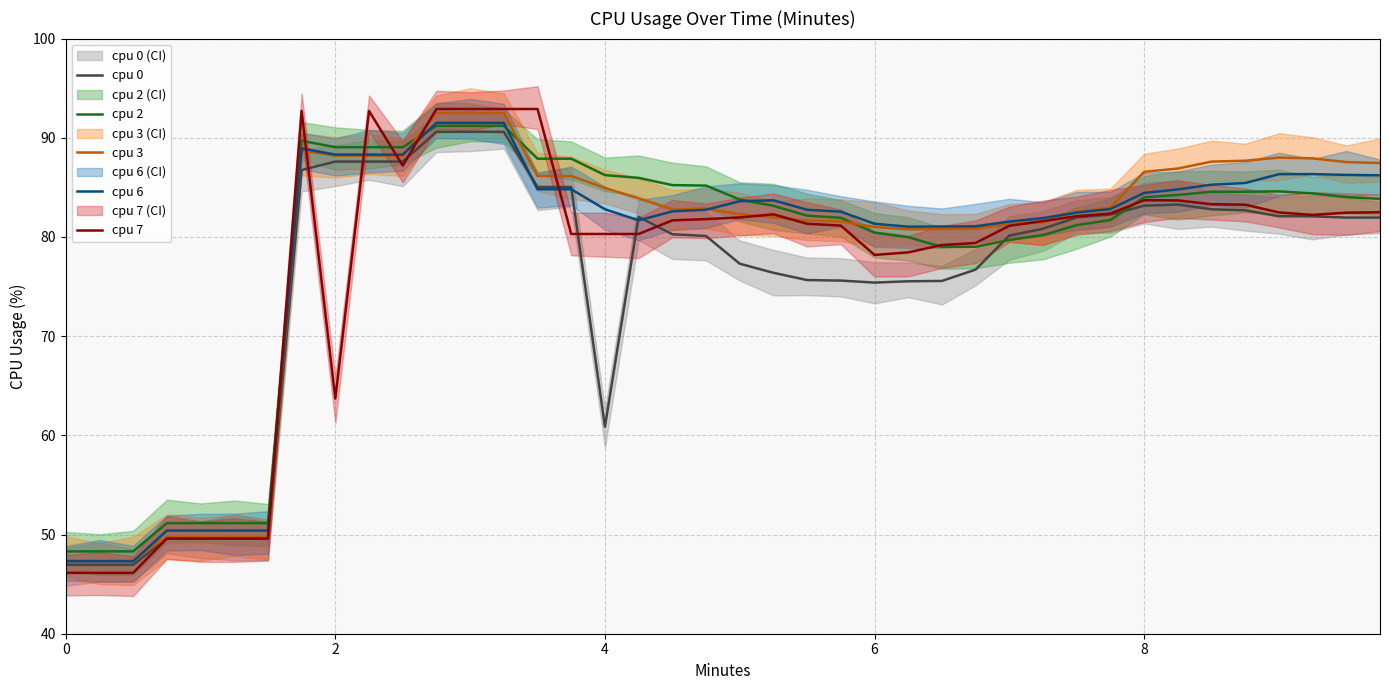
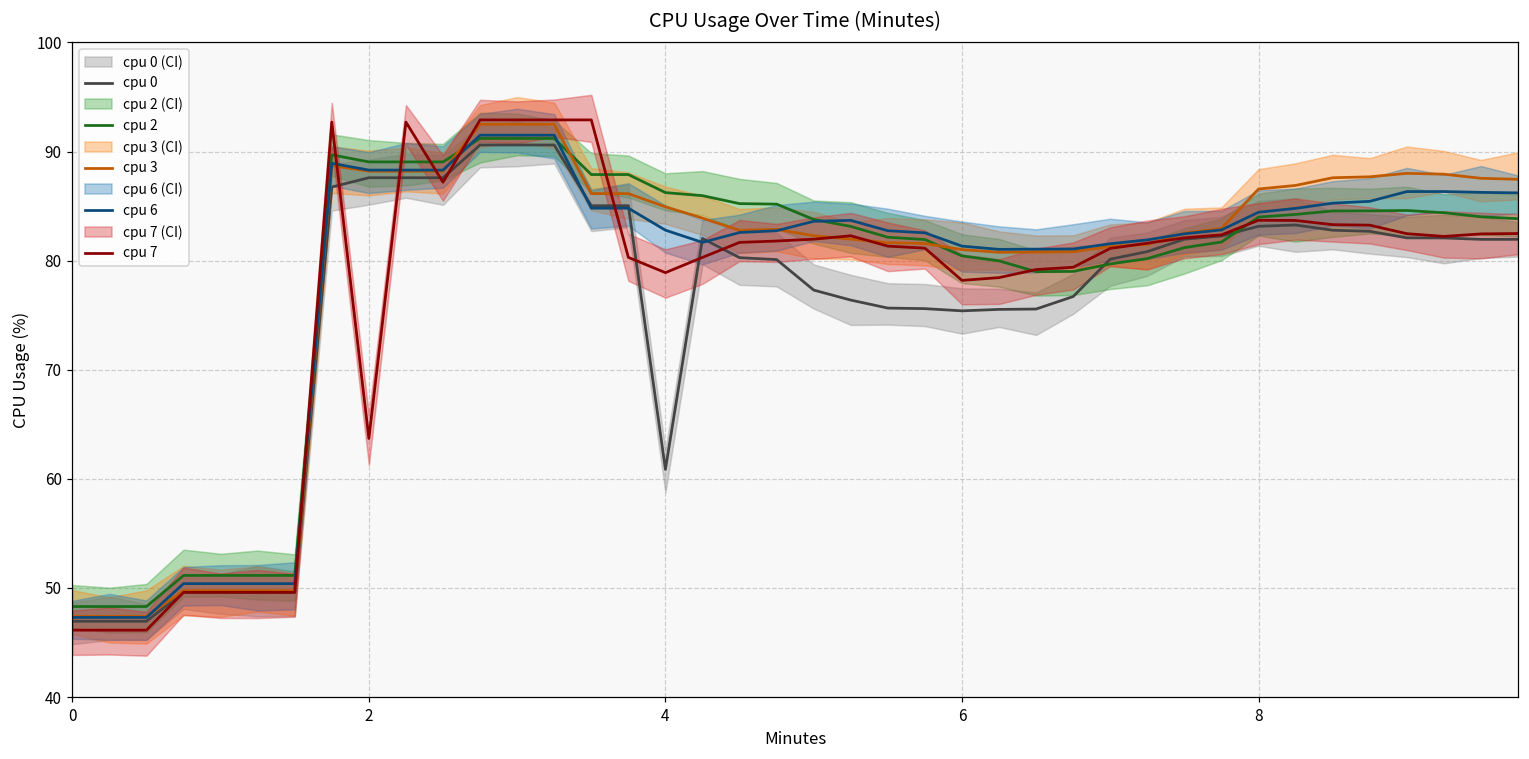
cpu 7, 4: 80 -> 79
